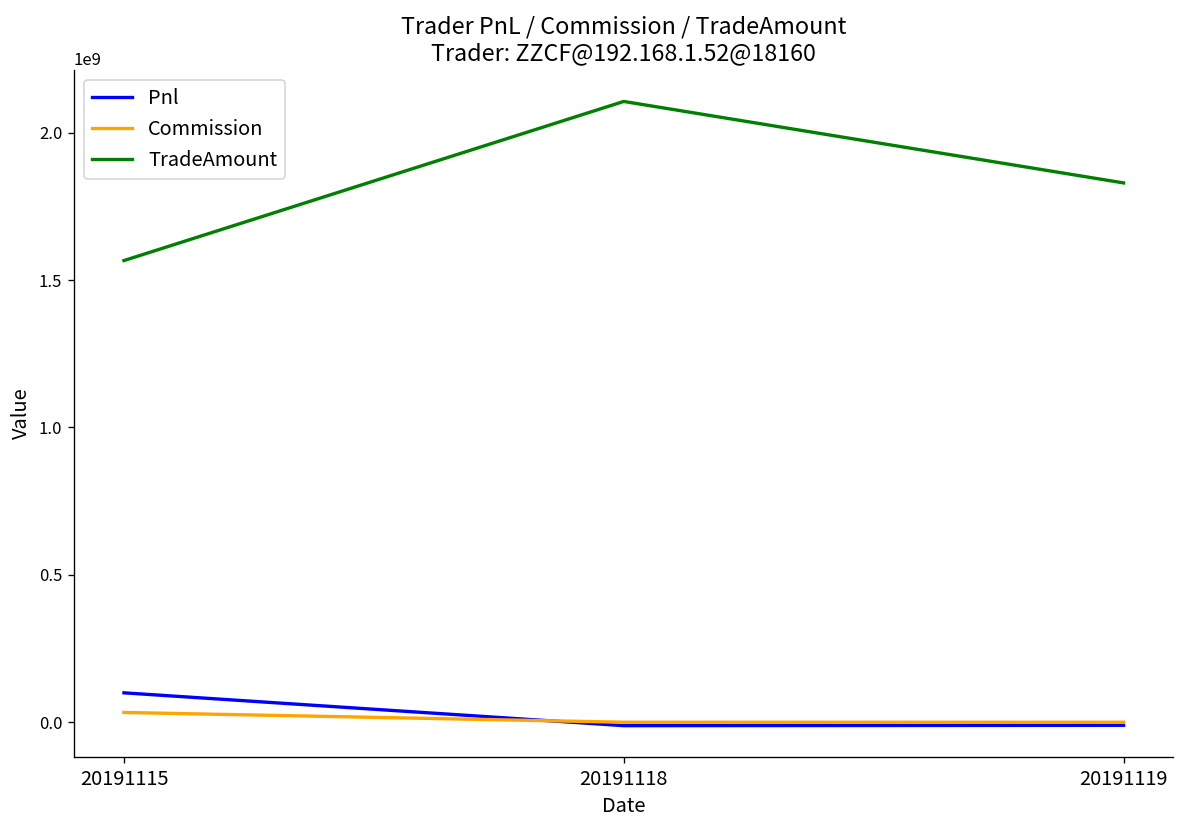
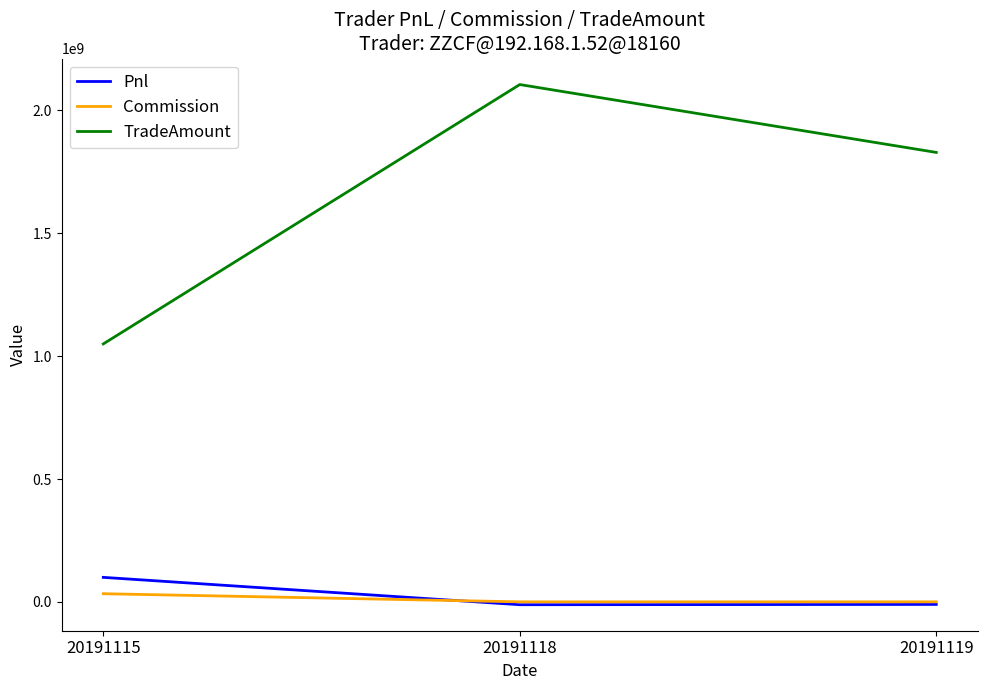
TradeAmount, 20191115: 1570000000 -> 1050000000
